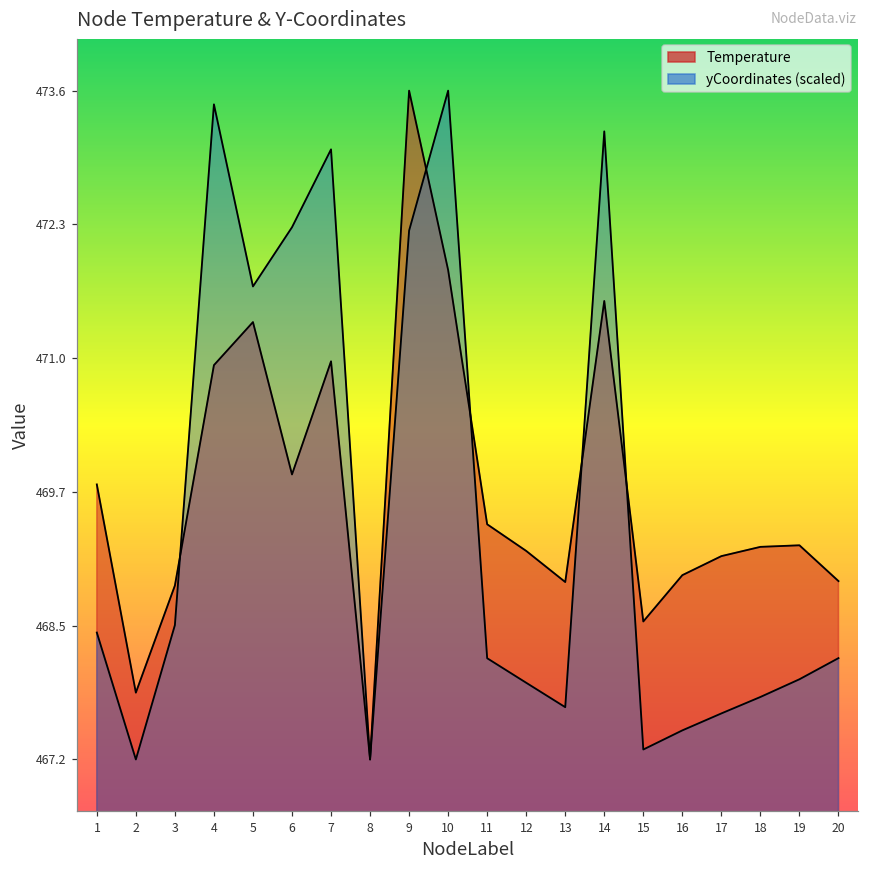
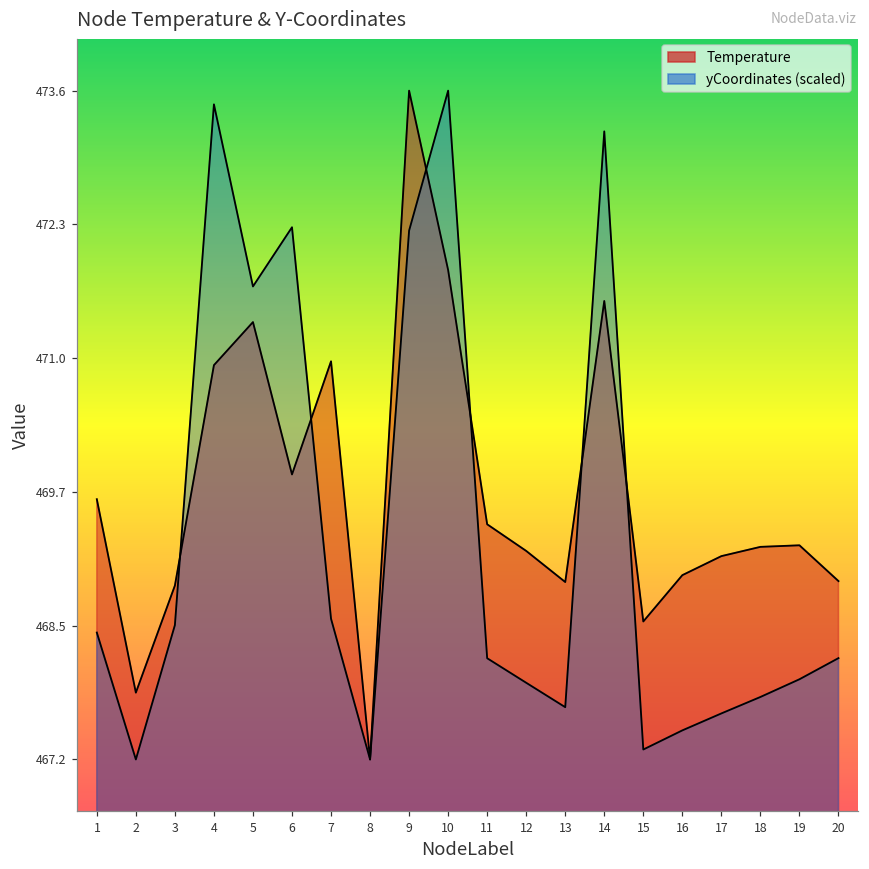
Temperature, 1: 469.8 -> 469.7
yCoordinates (scaled), 7: 473.0 -> 468.5
